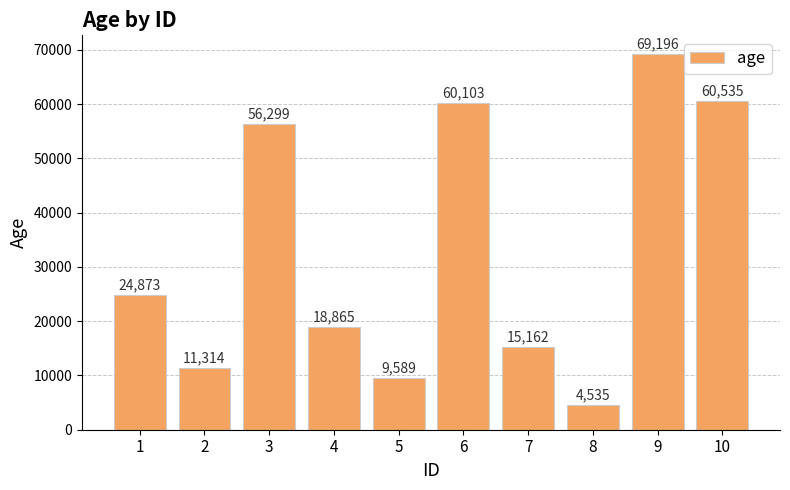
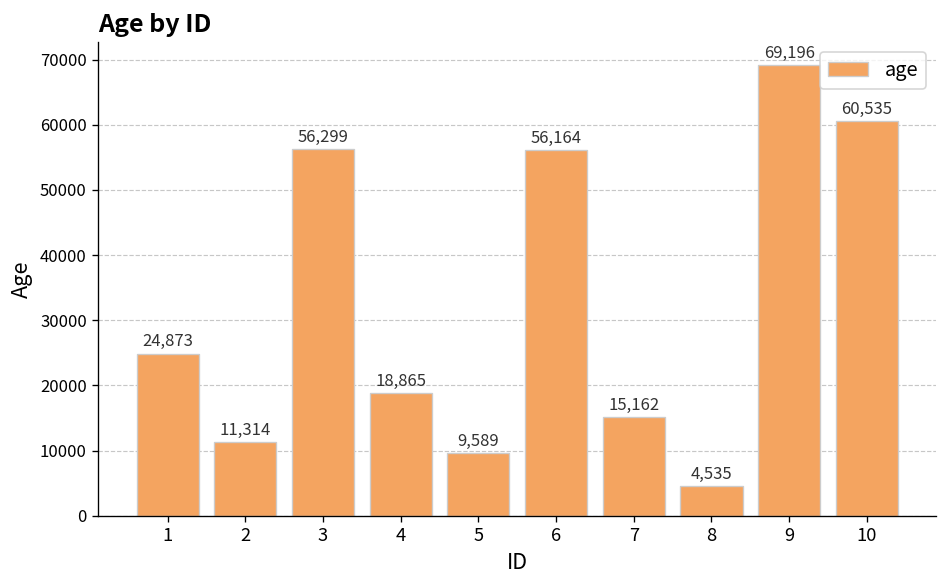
6: 60,103 -> 56,164
